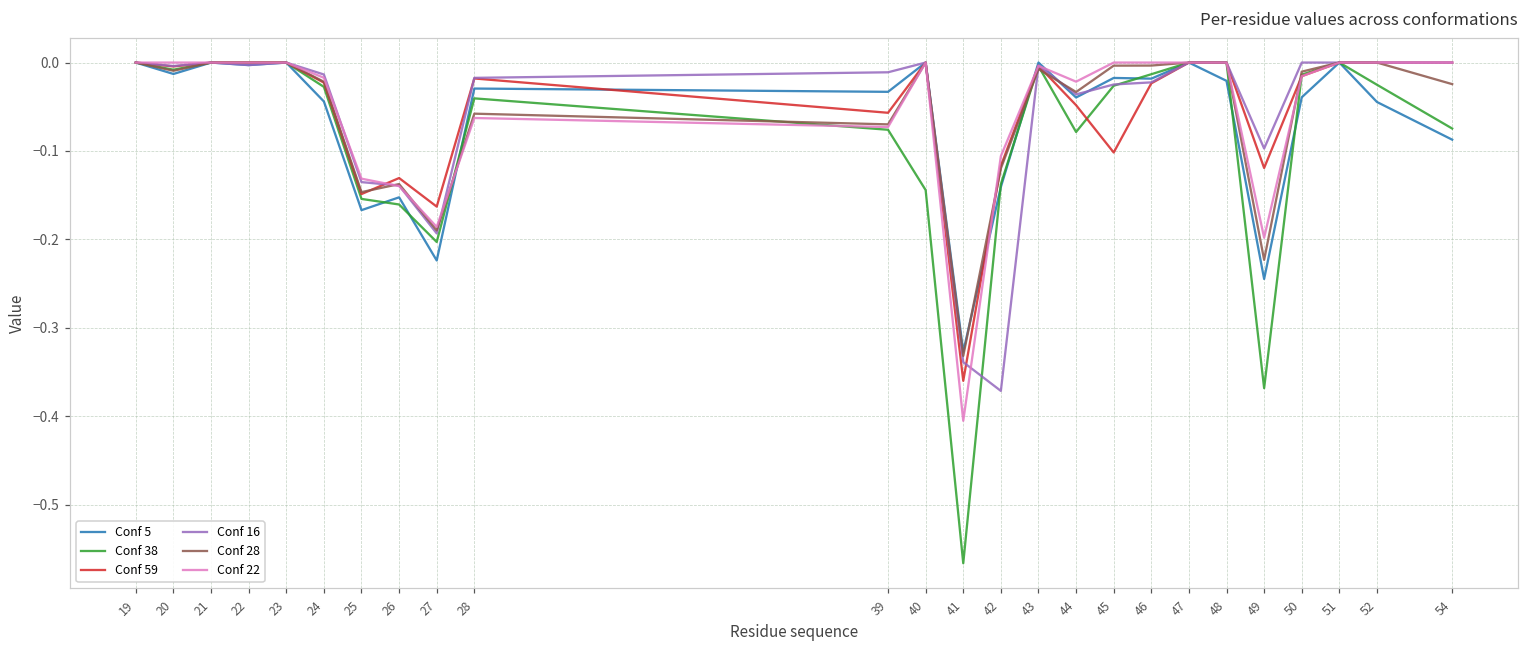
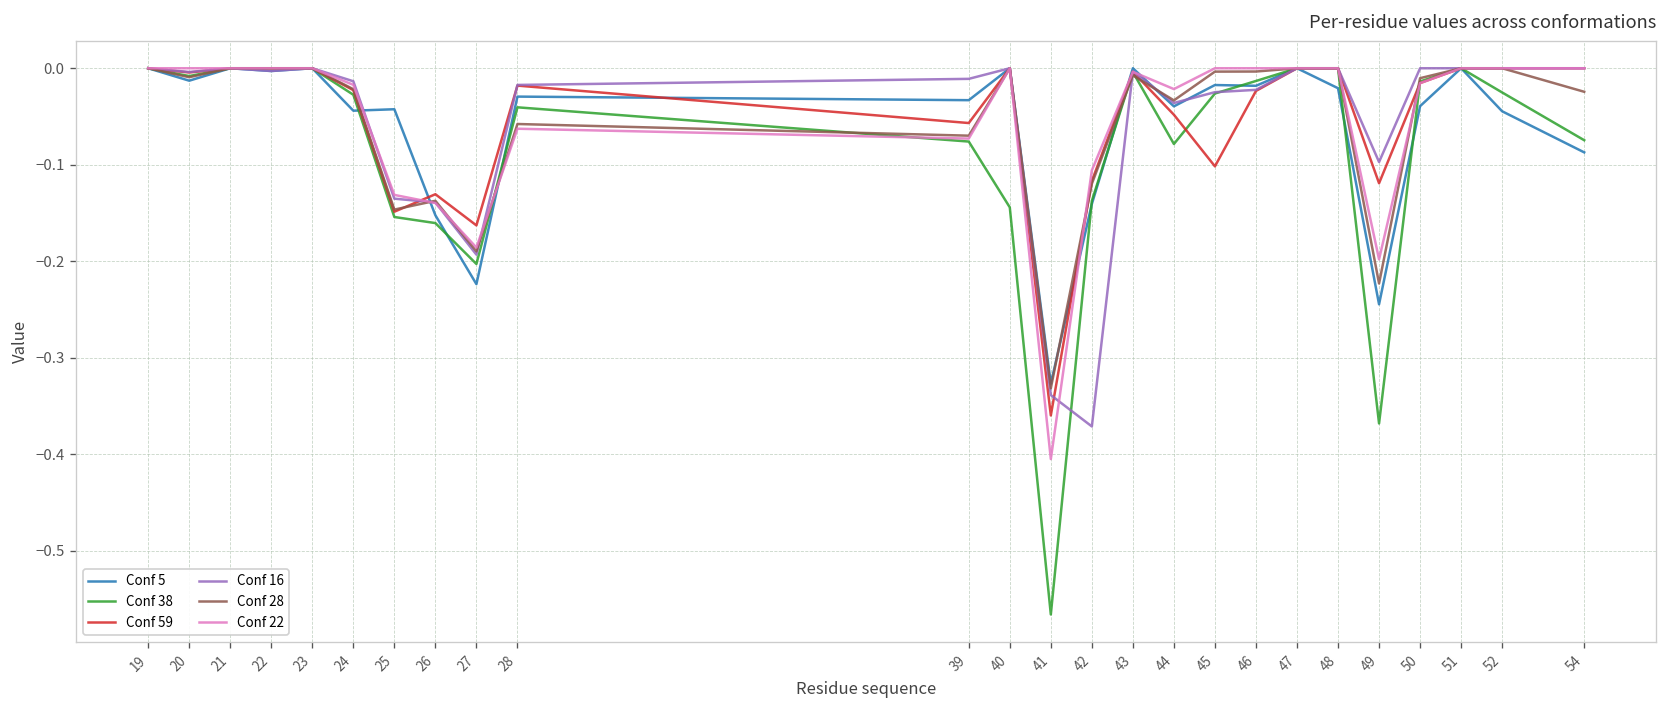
Conf 5, 25: -0.17 -> -0.04
